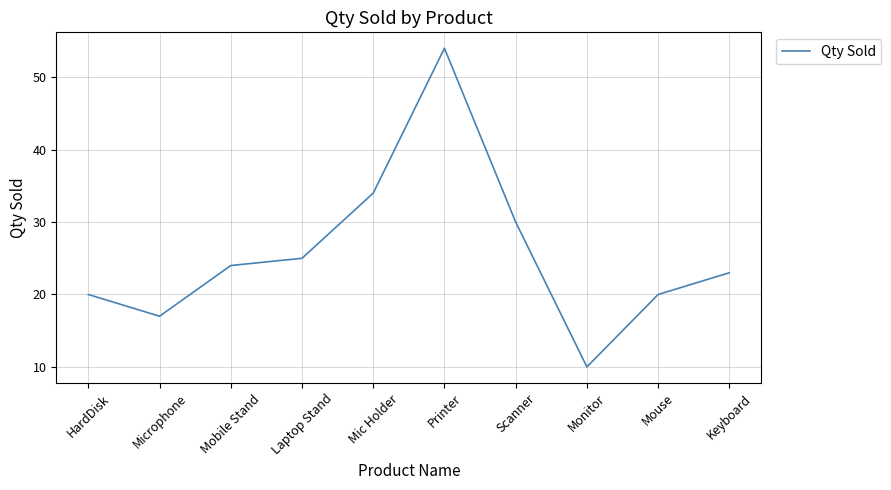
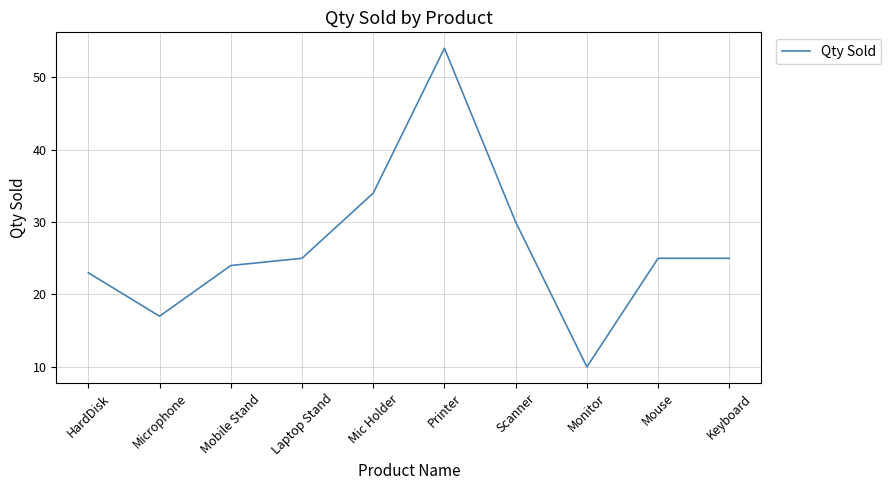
HardDisk: 20 -> 23
Mouse: 20 -> 25
Keyboard: 23 -> 25
